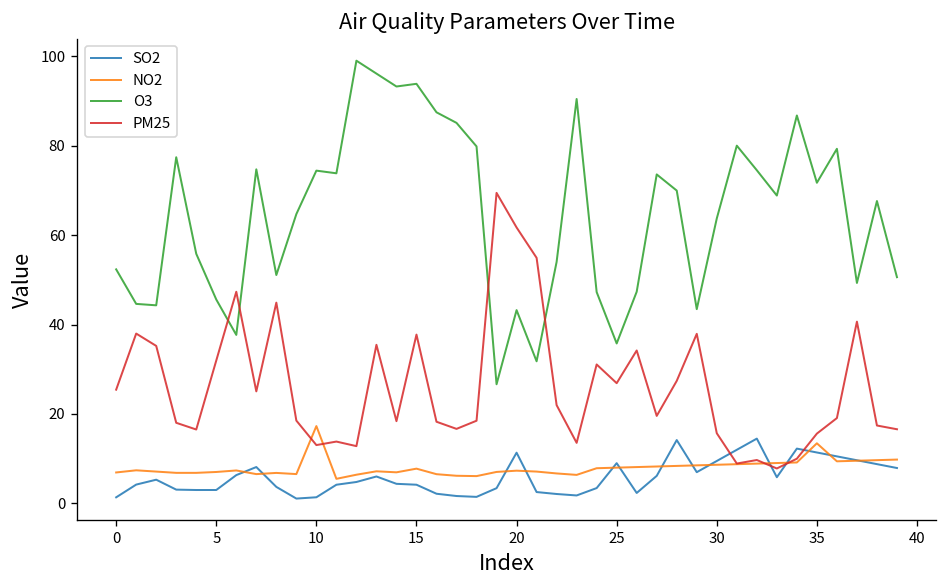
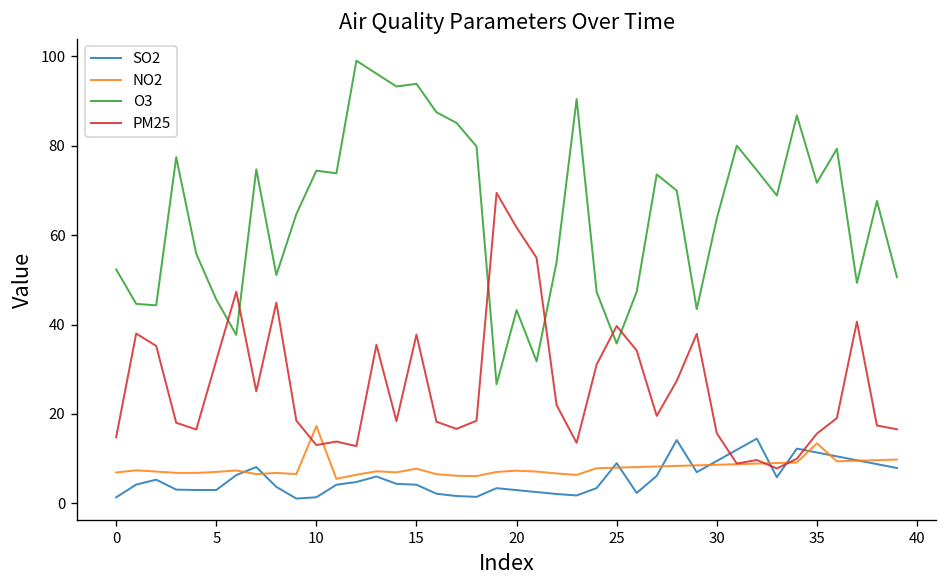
PM25, 0: 25 -> 15
SO2, 20: 11 -> 3
PM25, 25: 27 -> 40
